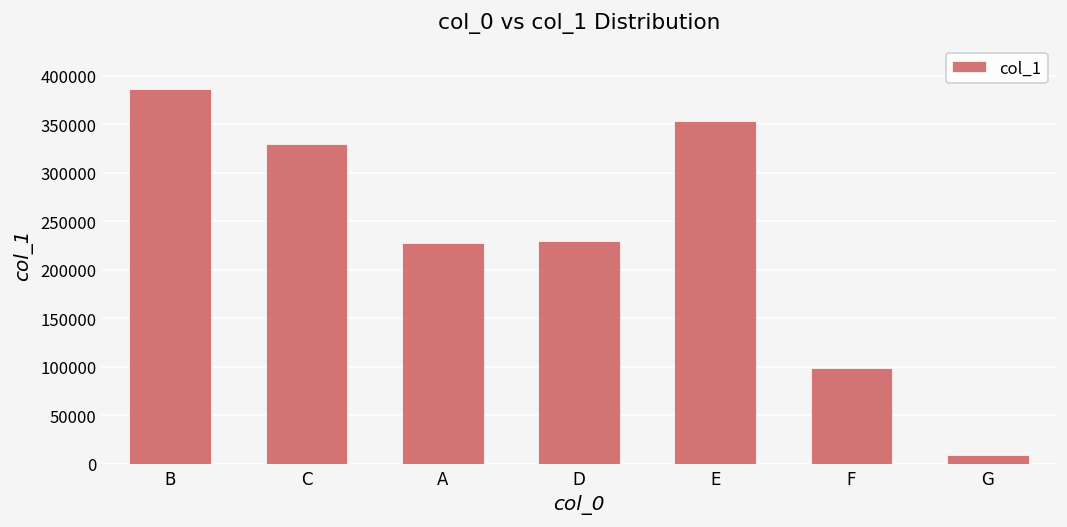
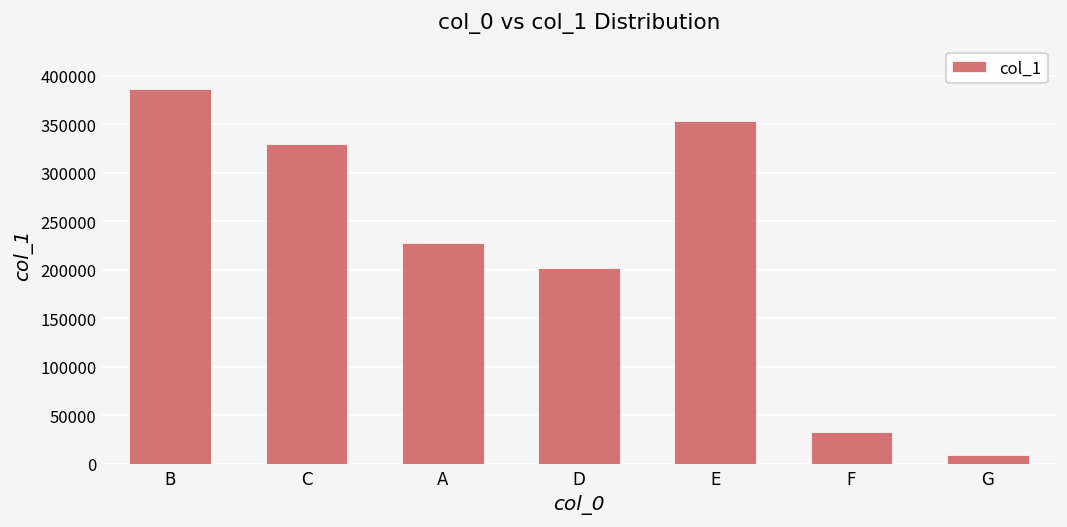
D: 230000 -> 200000
F: 100000 -> 30000
